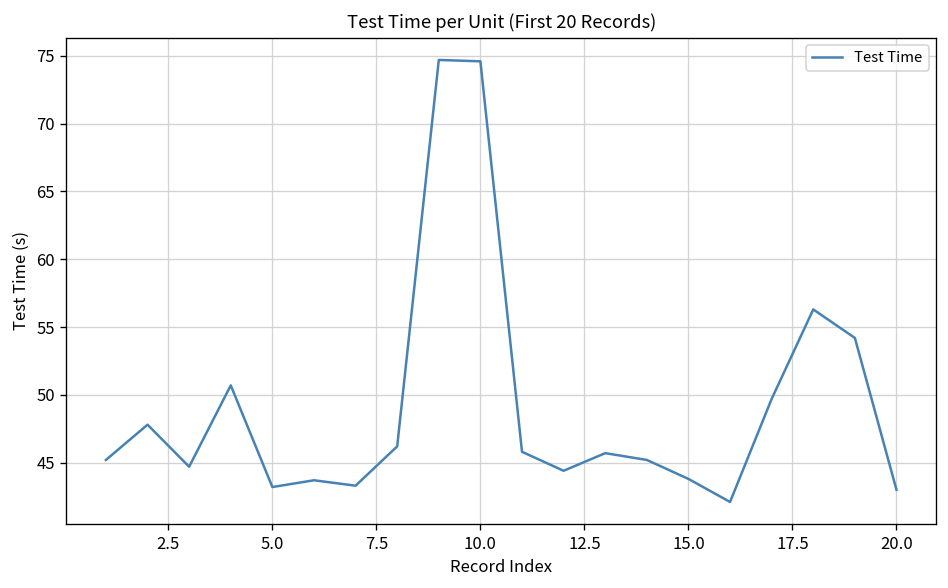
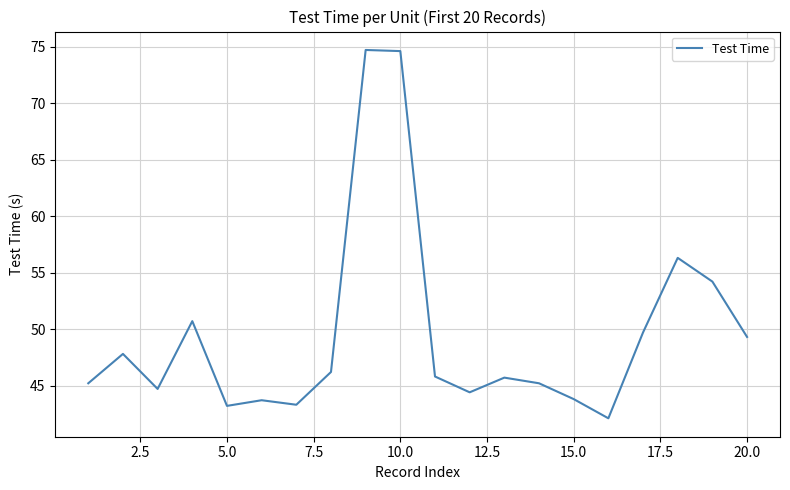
20.0: 43.0 -> 49.3
